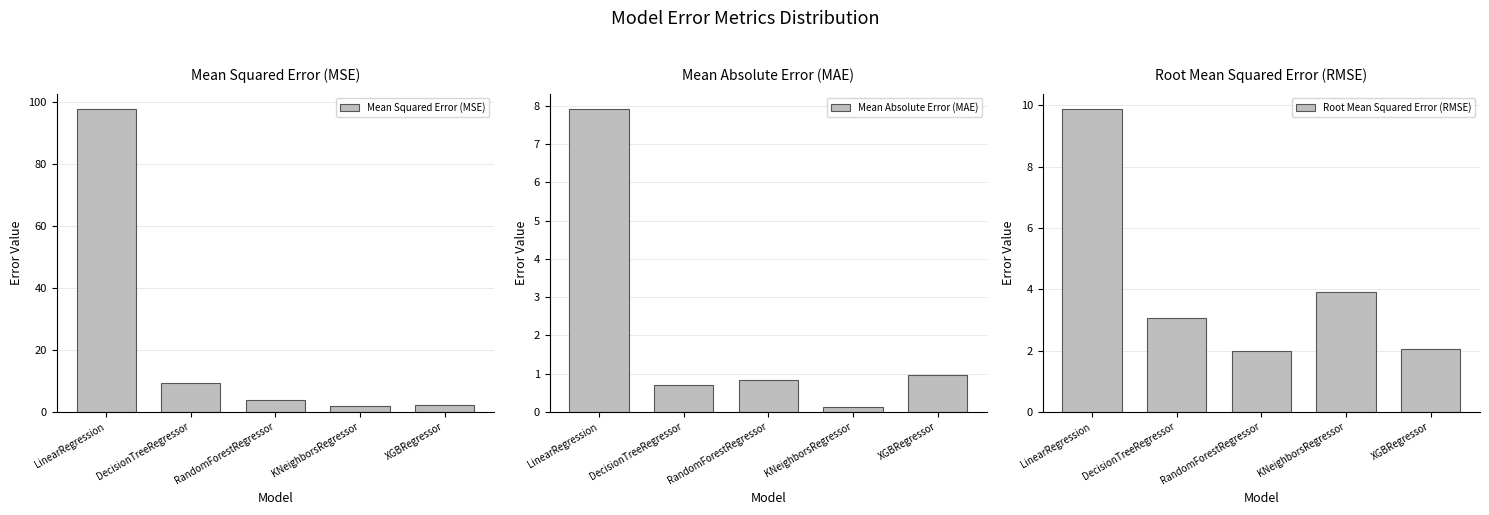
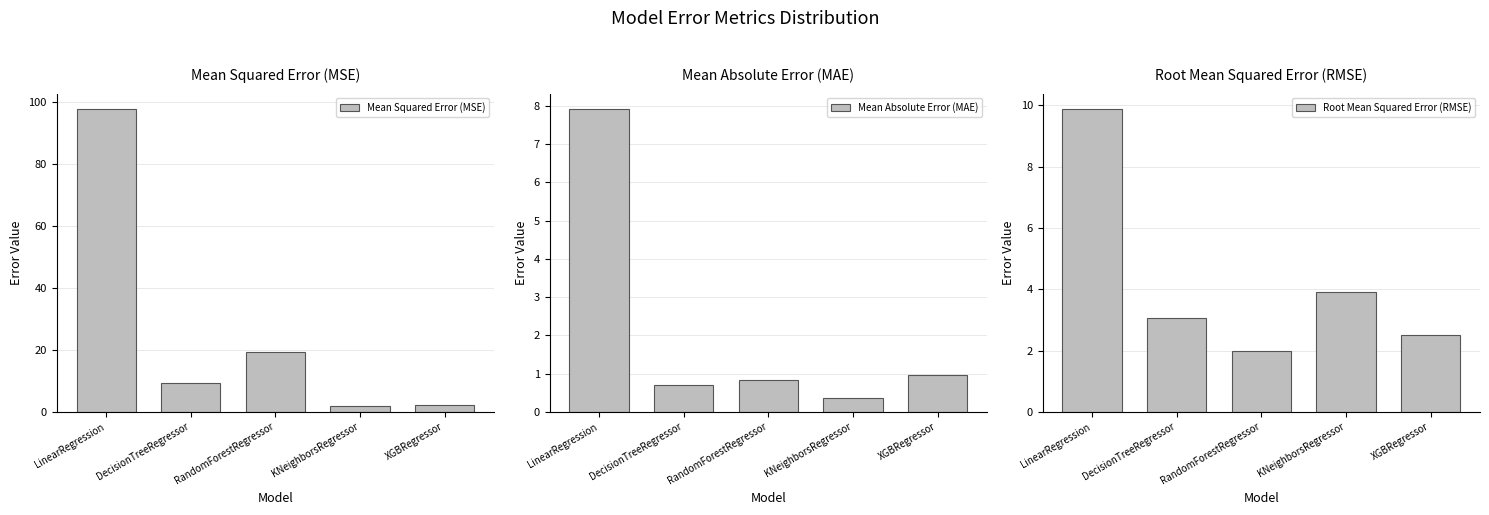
Mean Squared Error (MSE), RandomForestRegressor: 4 -> 19
Mean Absolute Error (MAE), KNeighborsRegressor: 0.1 -> 0.4
Root Mean Squared Error (RMSE), XGBRegressor: 2.1 -> 2.5
